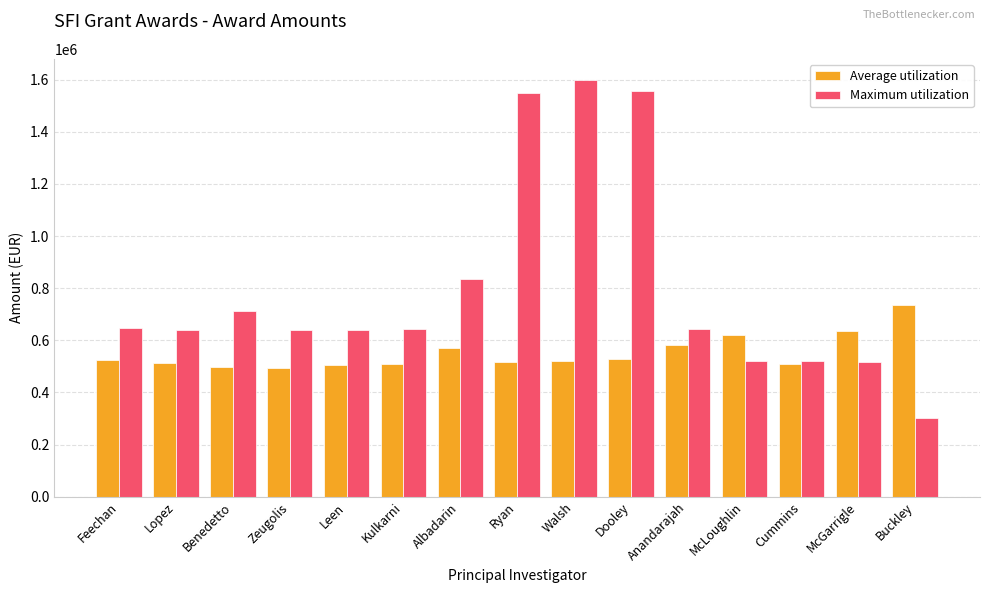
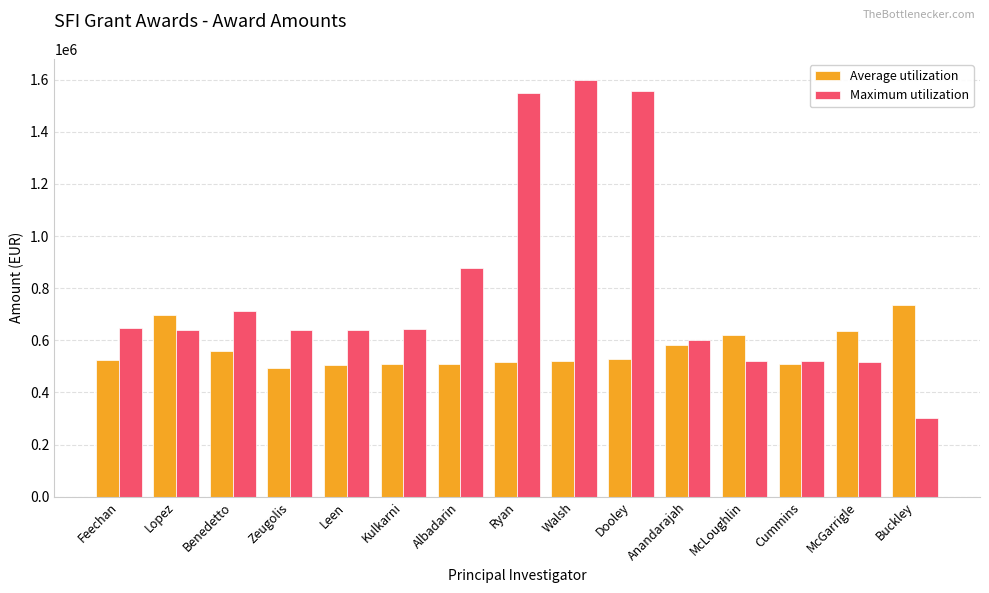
Average utilization, Lopez: 510000 -> 700000
Average utilization, Benedetto: 500000 -> 560000
Average utilization, Albadarin: 570000 -> 510000
Maximum utilization, Albadarin: 840000 -> 880000
Maximum utilization, Anandarajah: 640000 -> 600000
